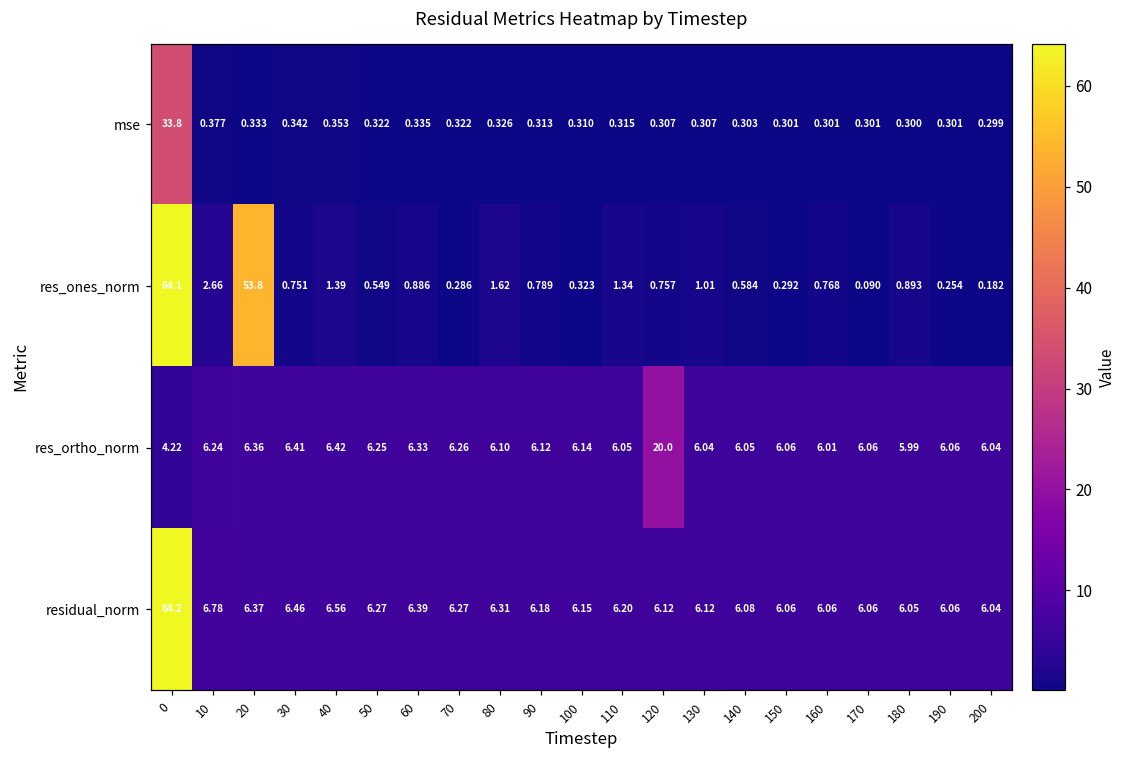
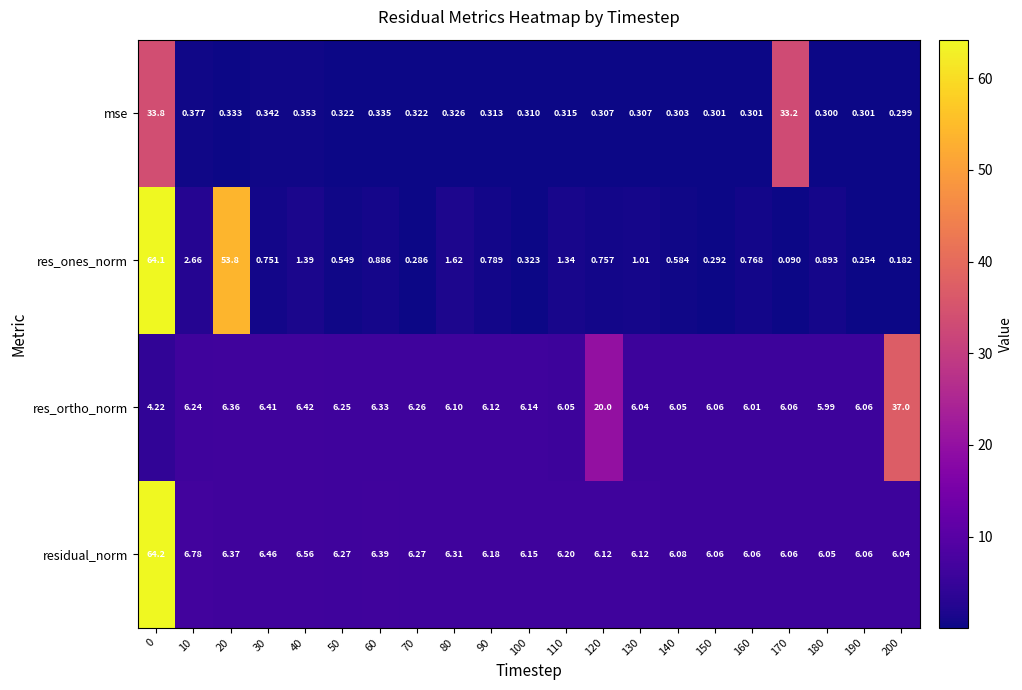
mse, 170: 0.301 -> 33.2
res_ortho_norm, 200: 6.04 -> 37.0
